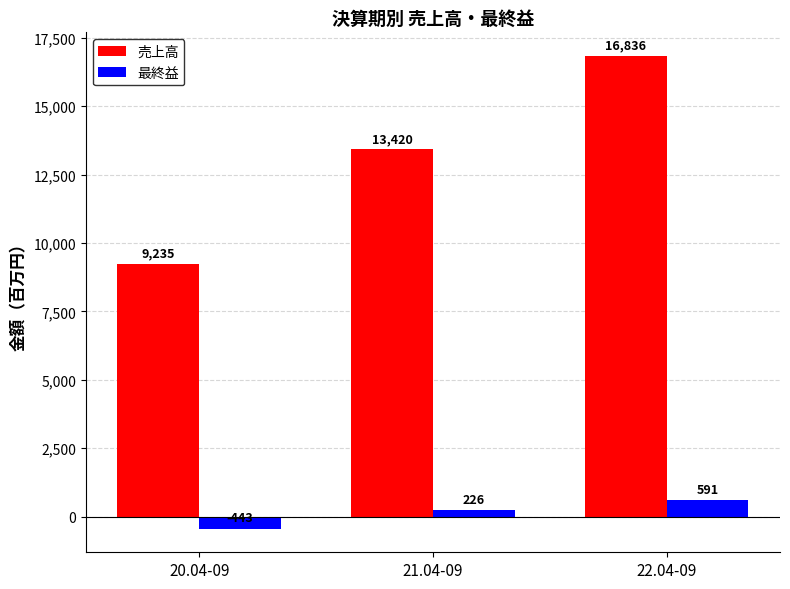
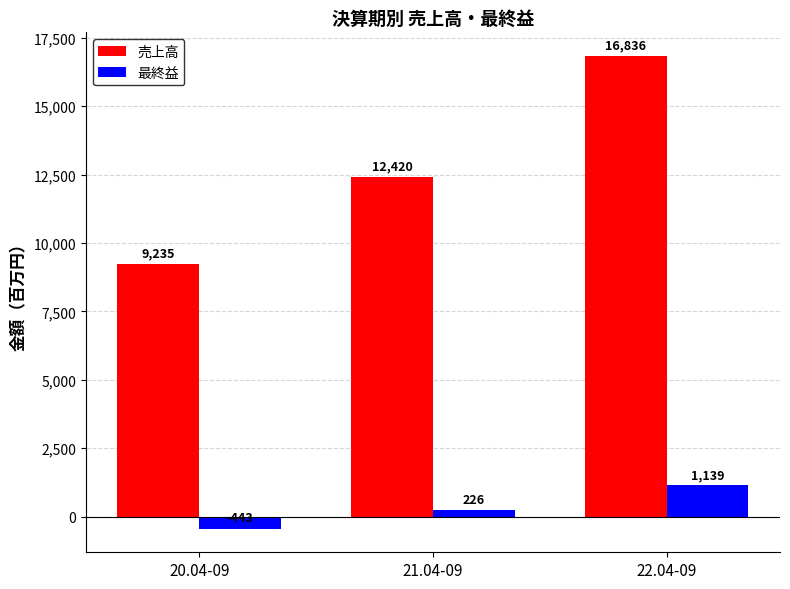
売上高, 21.04-09: 13,420 -> 12,420
最終益, 22.04-09: 591 -> 1,139
